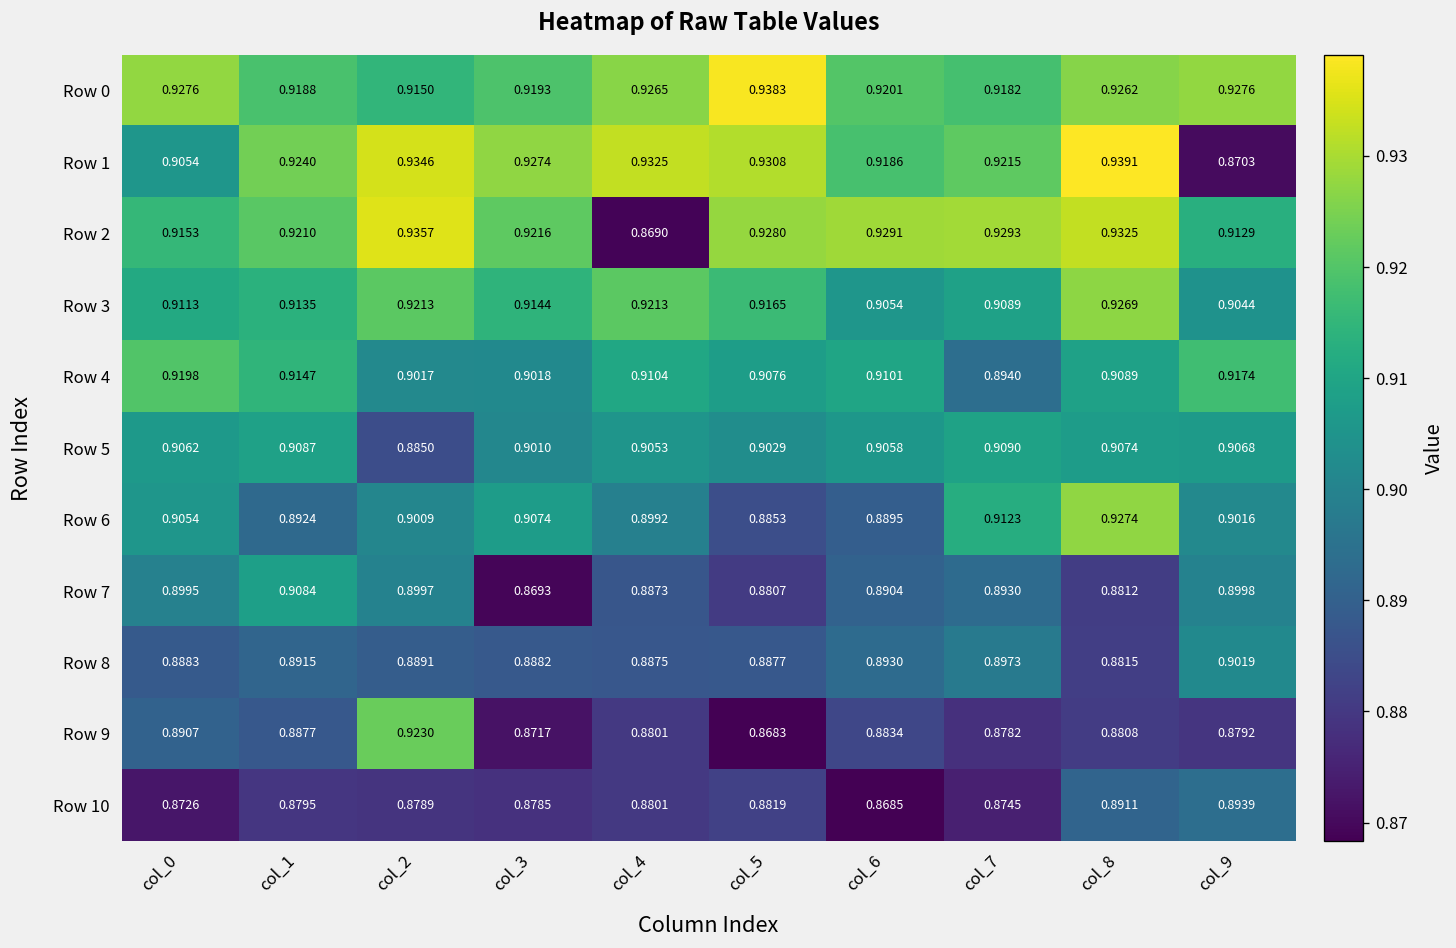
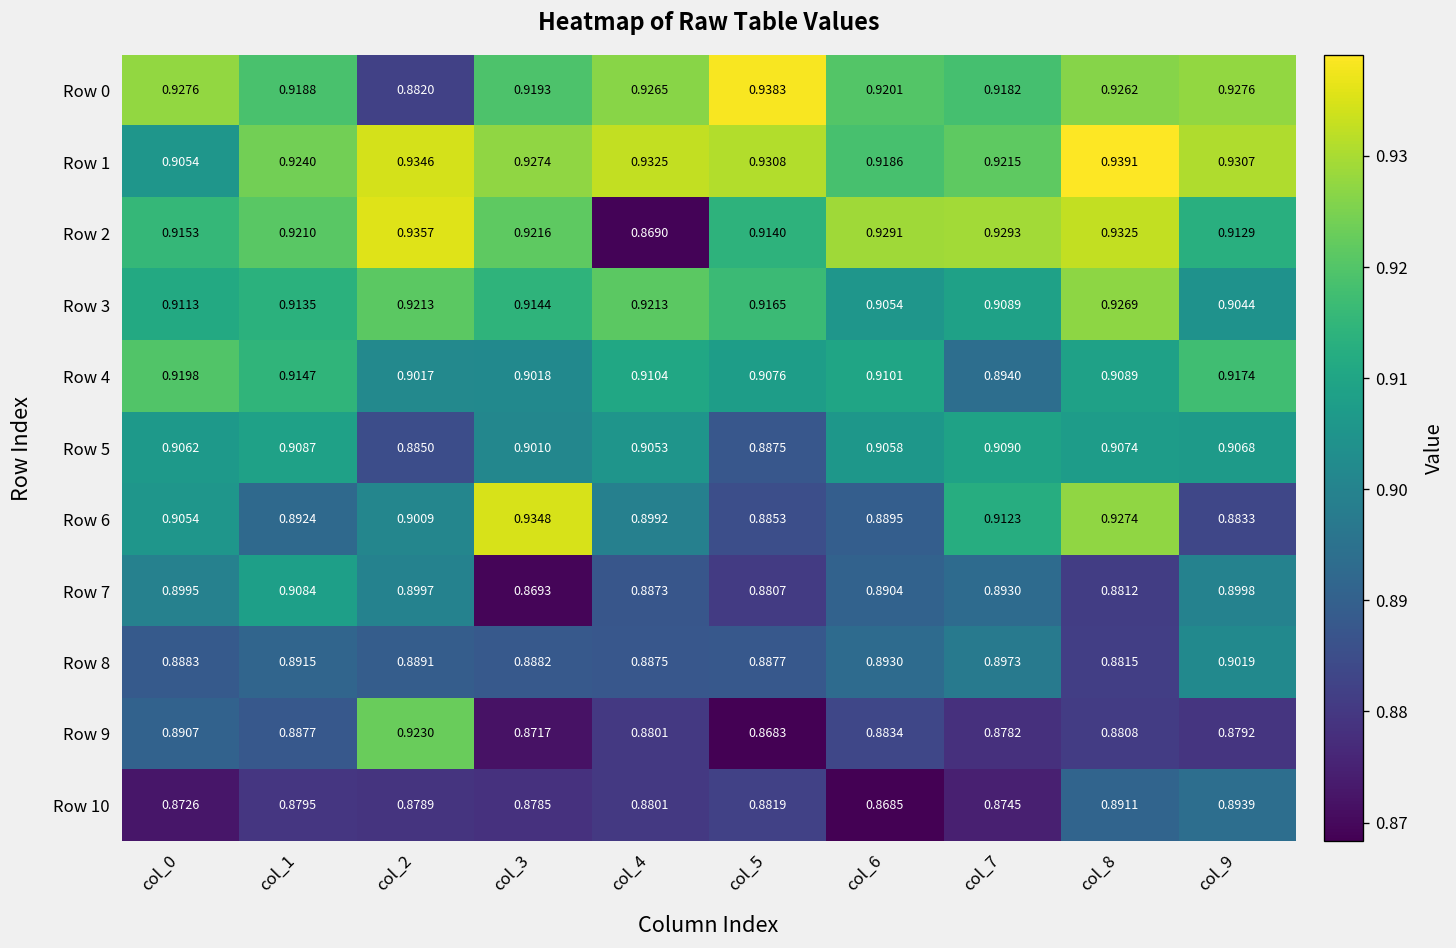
Row 0, col_2: 0.9150 -> 0.8820
Row 1, col_9: 0.8703 -> 0.9307
Row 2, col_5: 0.9280 -> 0.9140
Row 5, col_5: 0.9029 -> 0.8875
Row 6, col_3: 0.9074 -> 0.9348
Row 6, col_9: 0.9016 -> 0.8833
